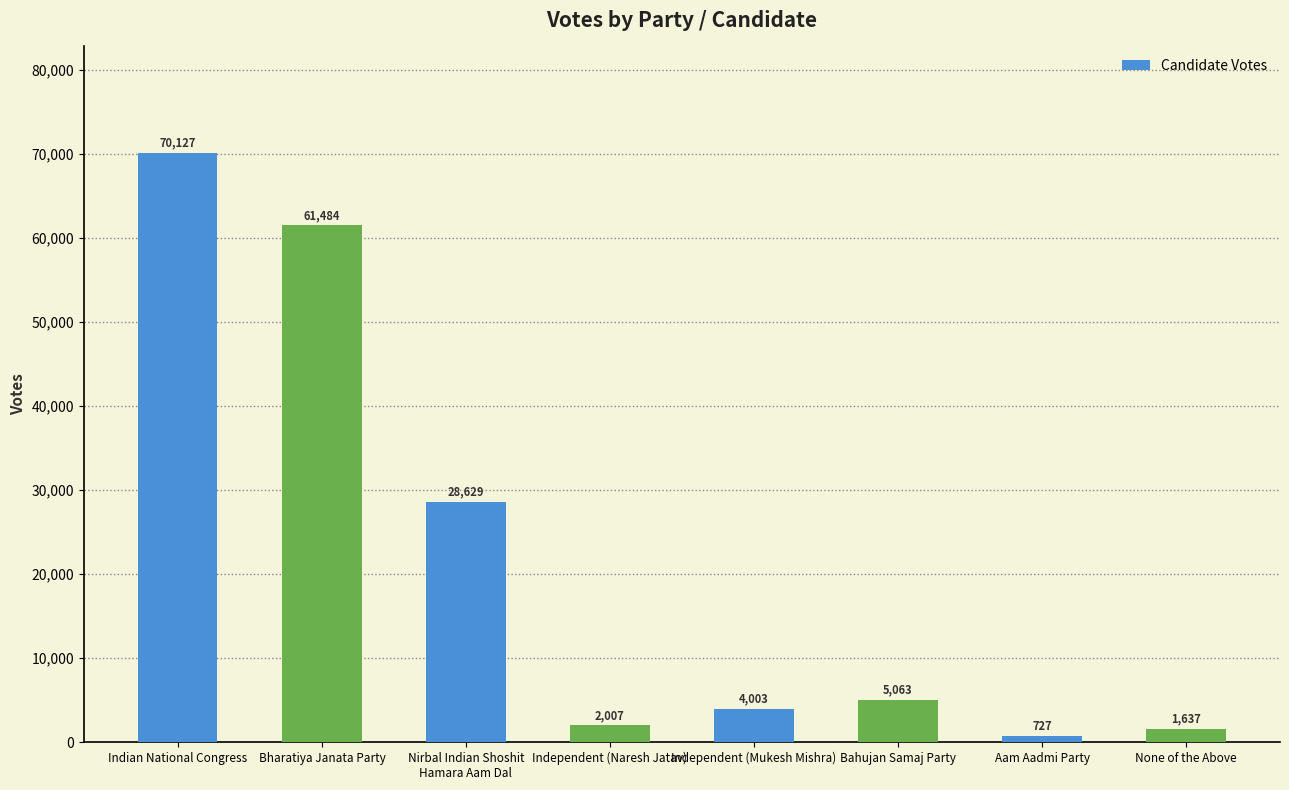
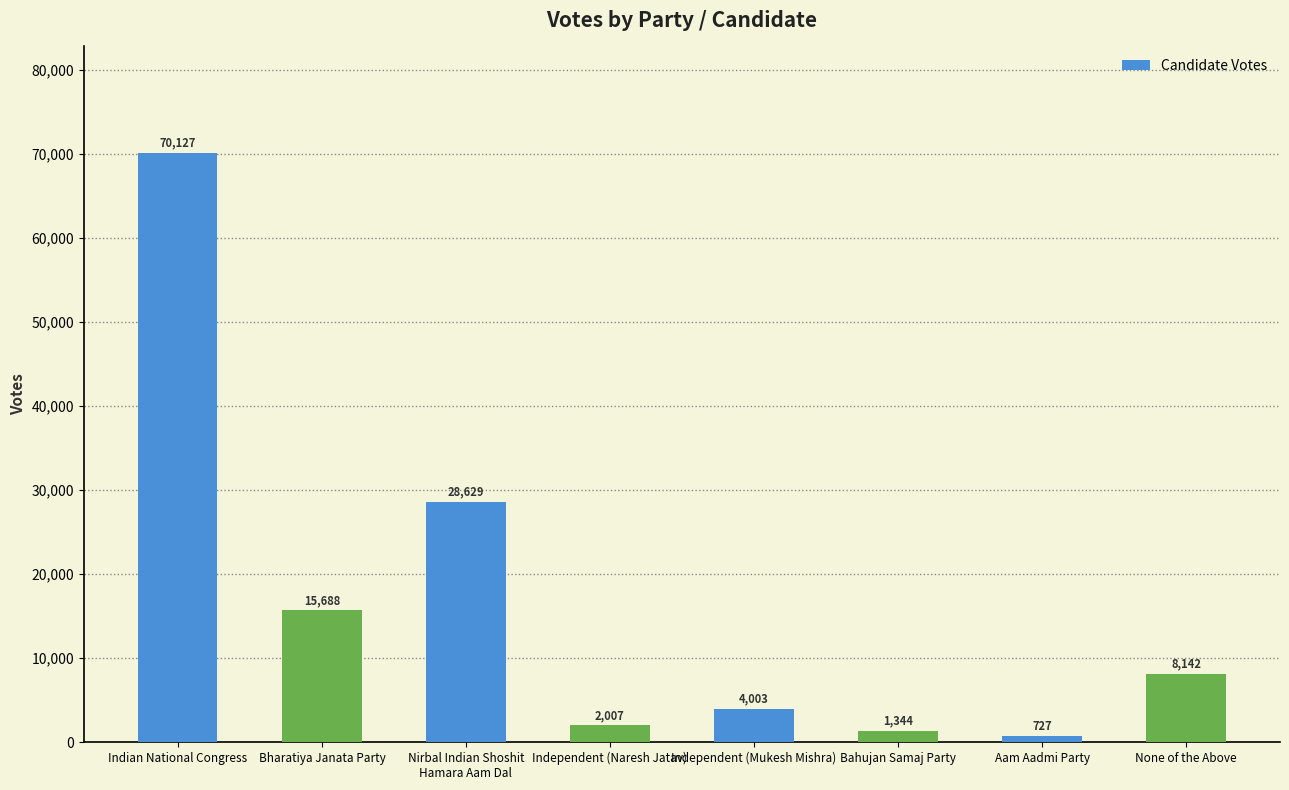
Bharatiya Janata Party: 61,484 -> 15,688
Bahujan Samaj Party: 5,063 -> 1,344
None of the Above: 1,637 -> 8,142
